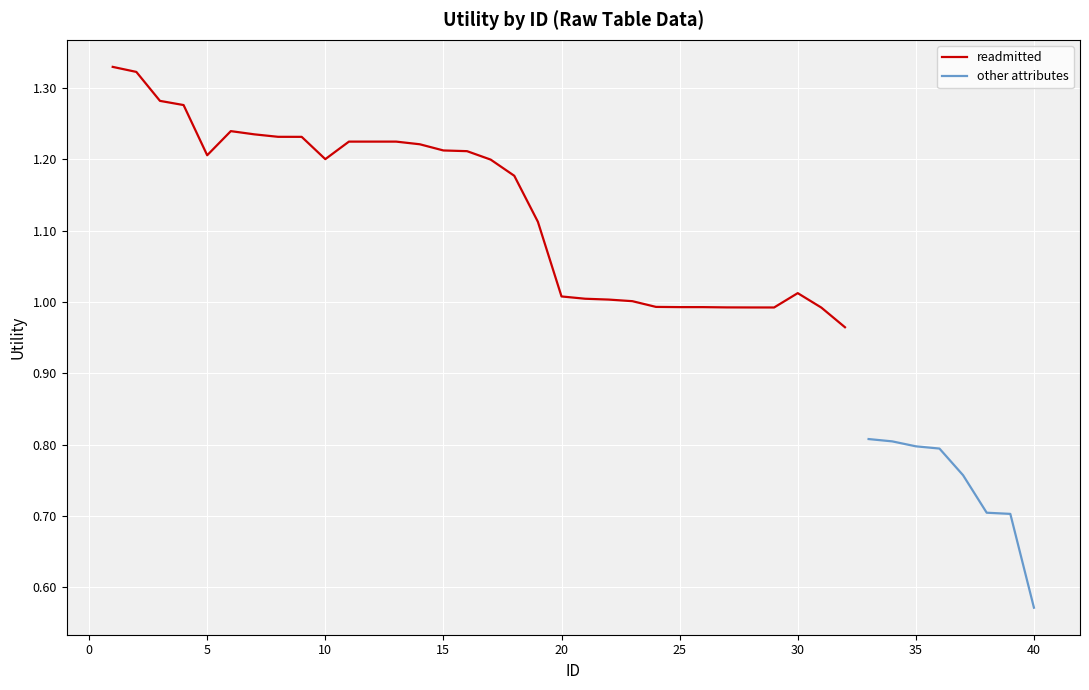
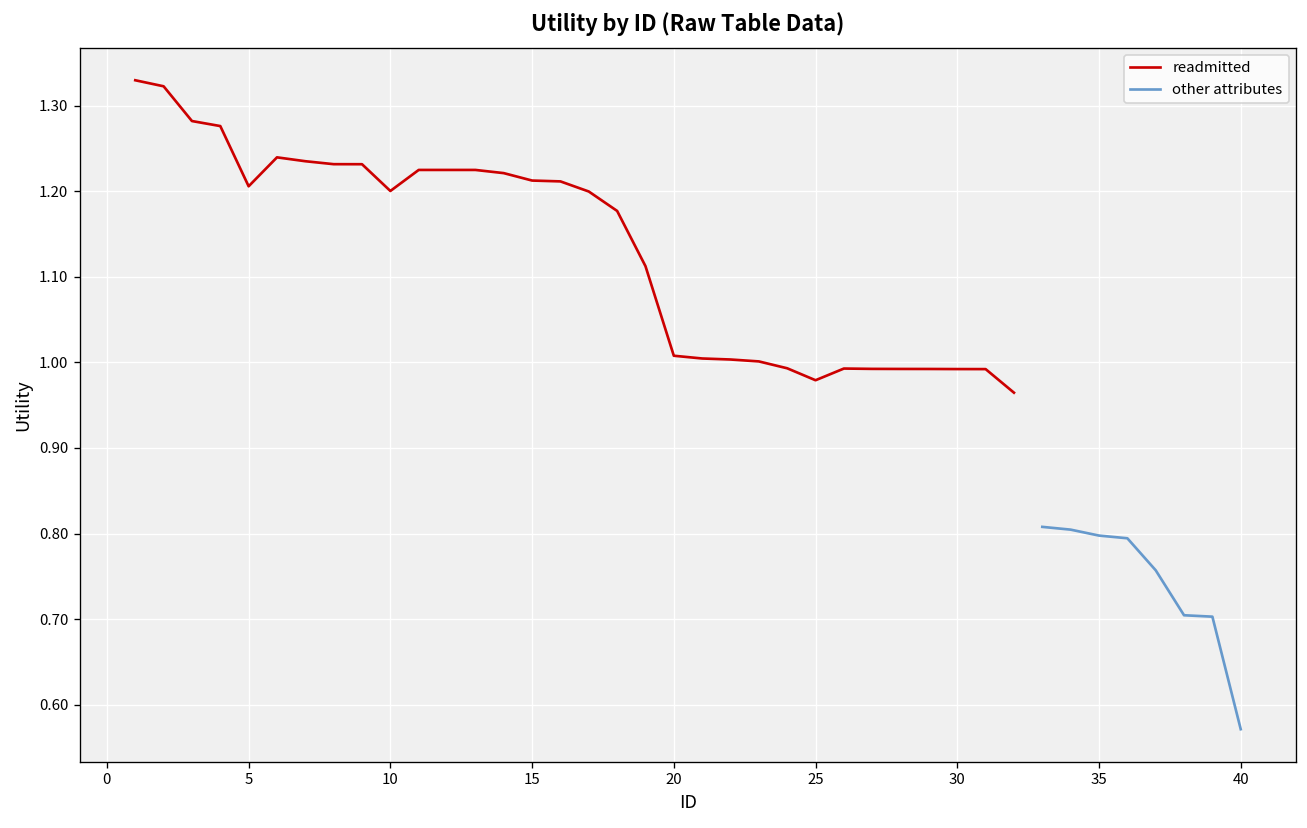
readmitted, 25: 0.99 -> 0.98
readmitted, 30: 1.01 -> 0.99
